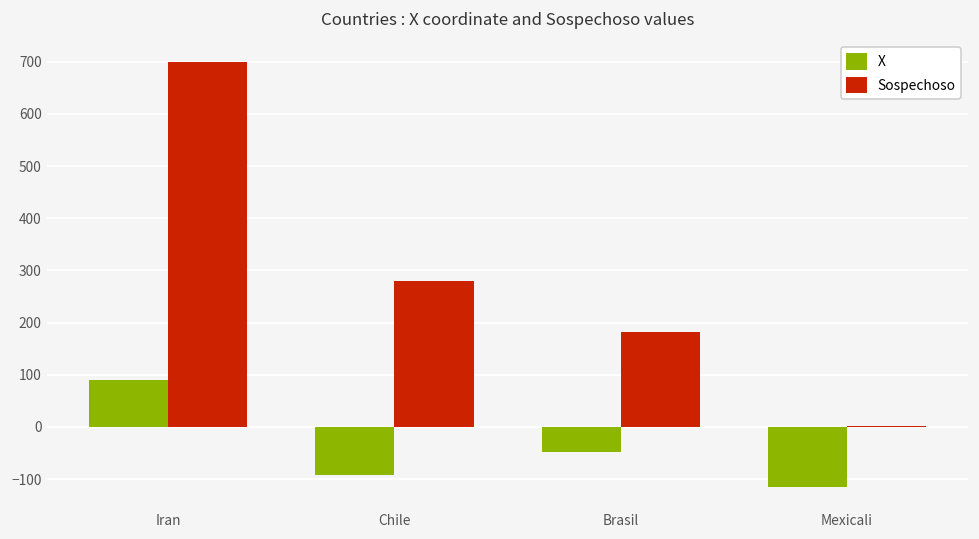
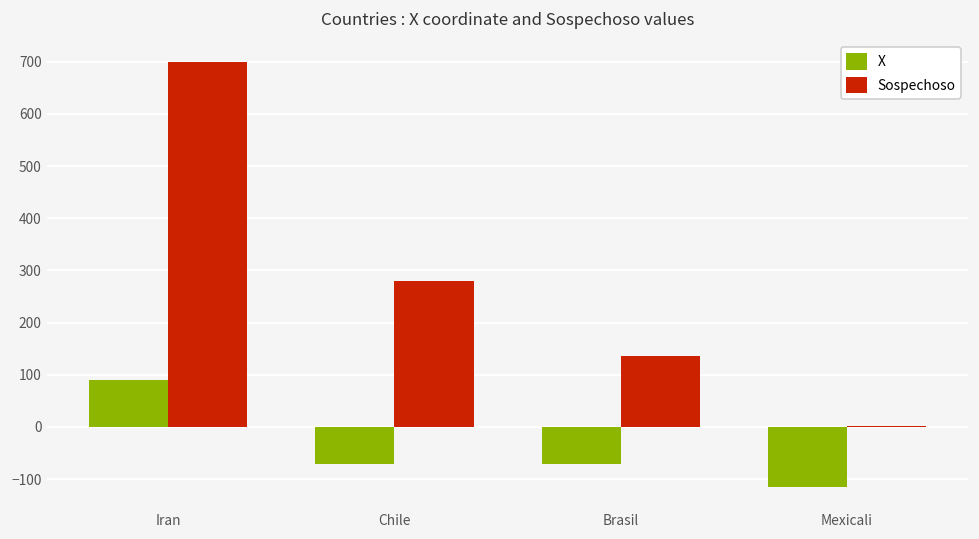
X, Chile: -90 -> -70
X, Brasil: -50 -> -70
Sospechoso, Brasil: 180 -> 140
